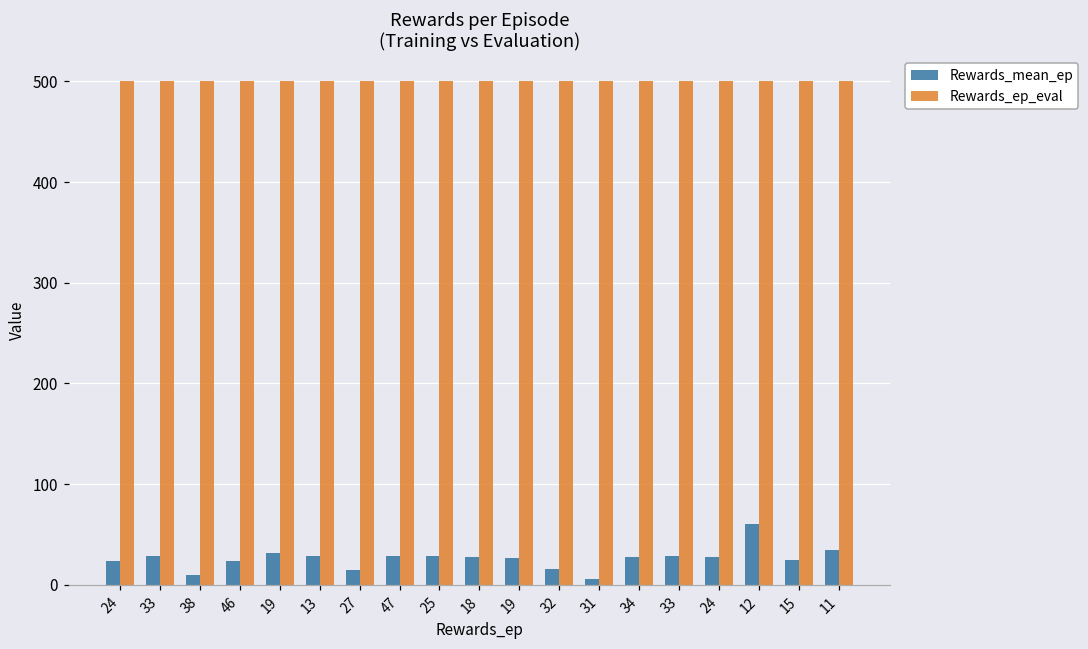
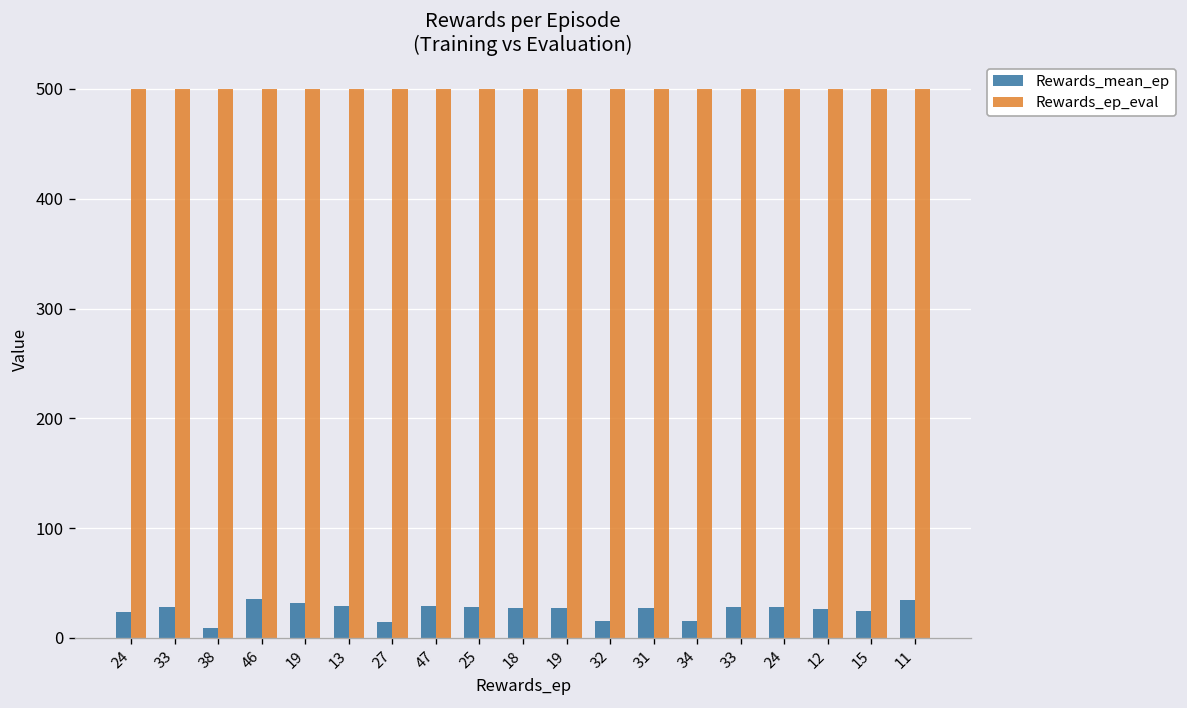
Rewards_mean_ep, 46: 20 -> 40
Rewards_mean_ep, 31: 10 -> 30
Rewards_mean_ep, 34: 30 -> 20
Rewards_mean_ep, 12: 60 -> 30
